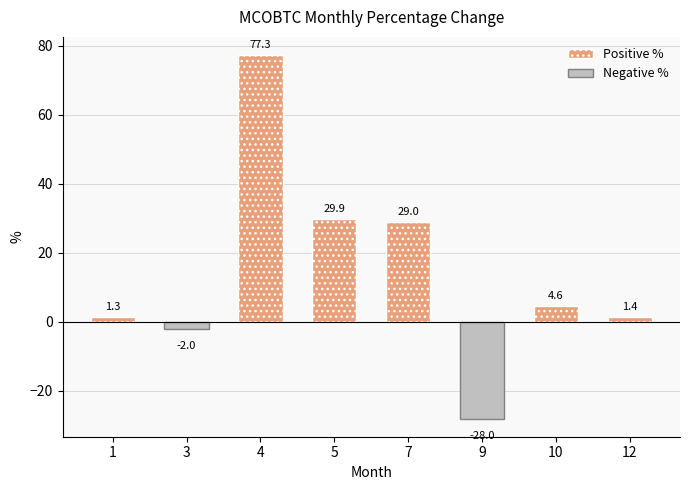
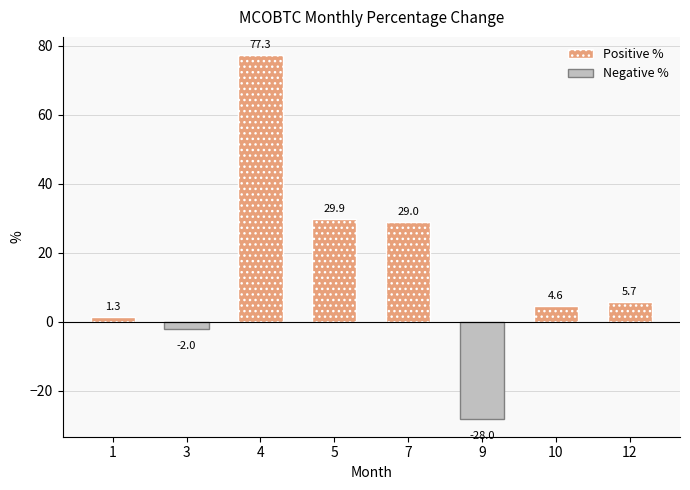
12: 1.4 -> 5.7
